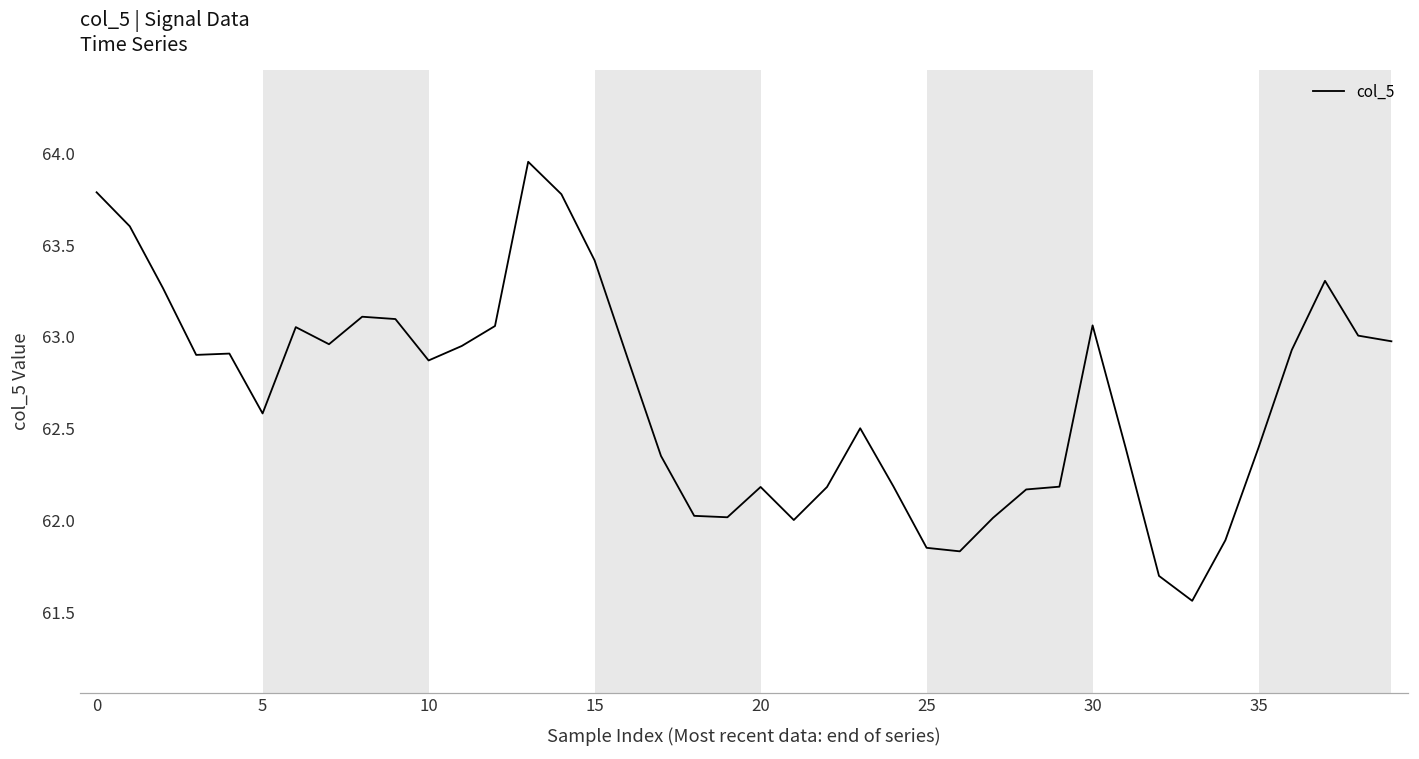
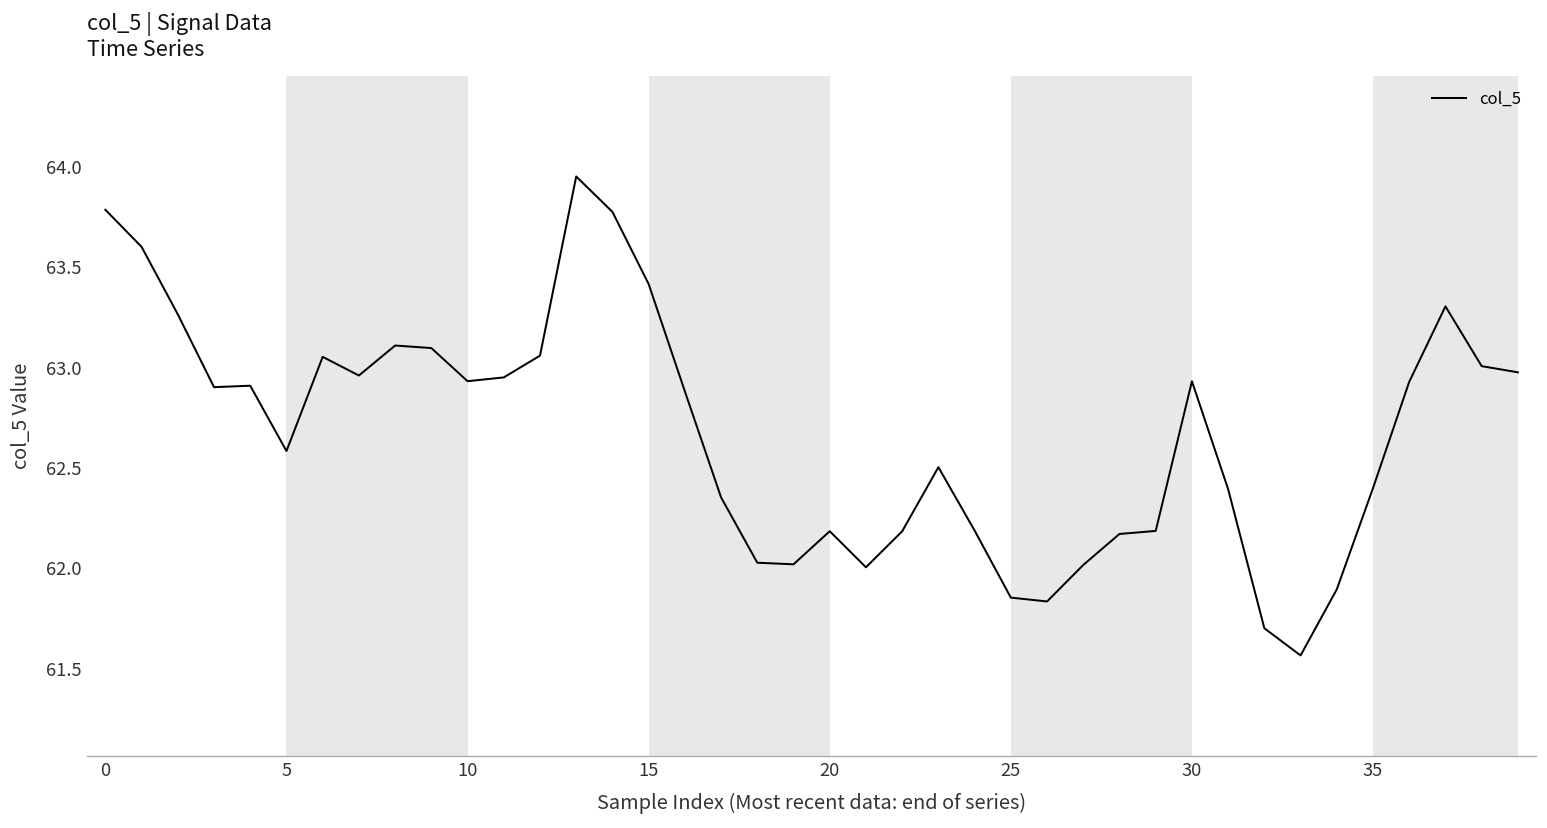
10: 62.87 -> 62.93
30: 63.06 -> 62.93
